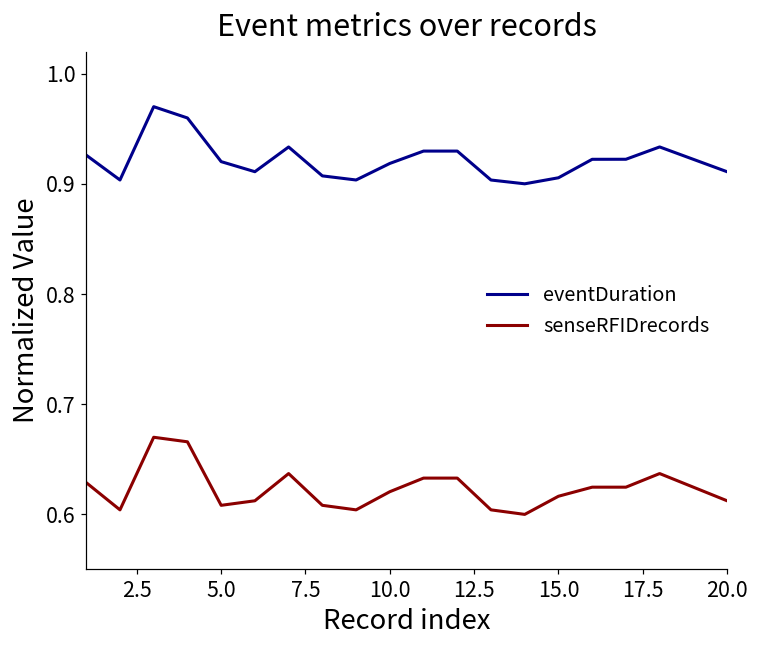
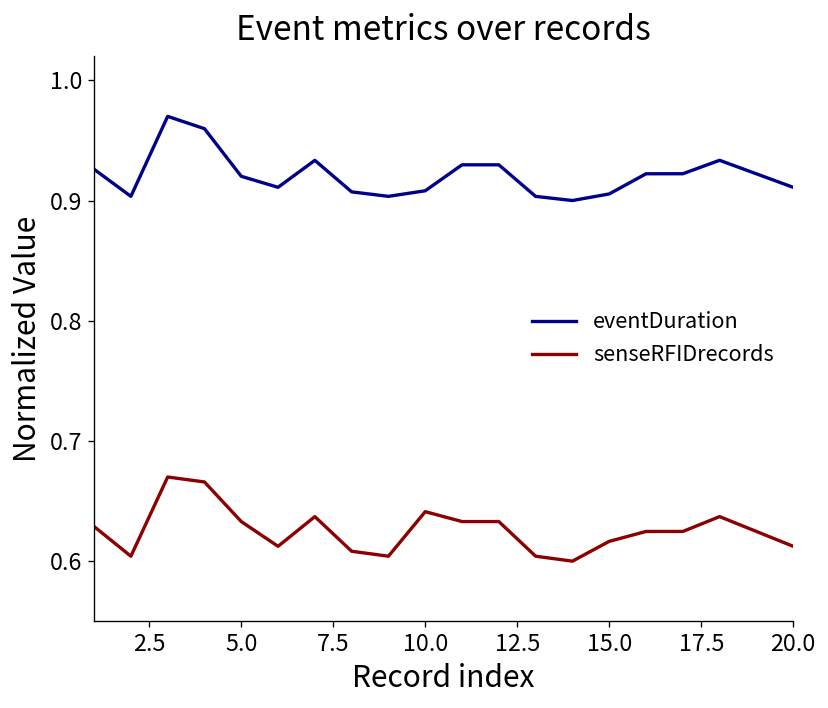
senseRFIDrecords, 5.0: 0.608 -> 0.633
eventDuration, 10.0: 0.918 -> 0.908
senseRFIDrecords, 10.0: 0.621 -> 0.641
